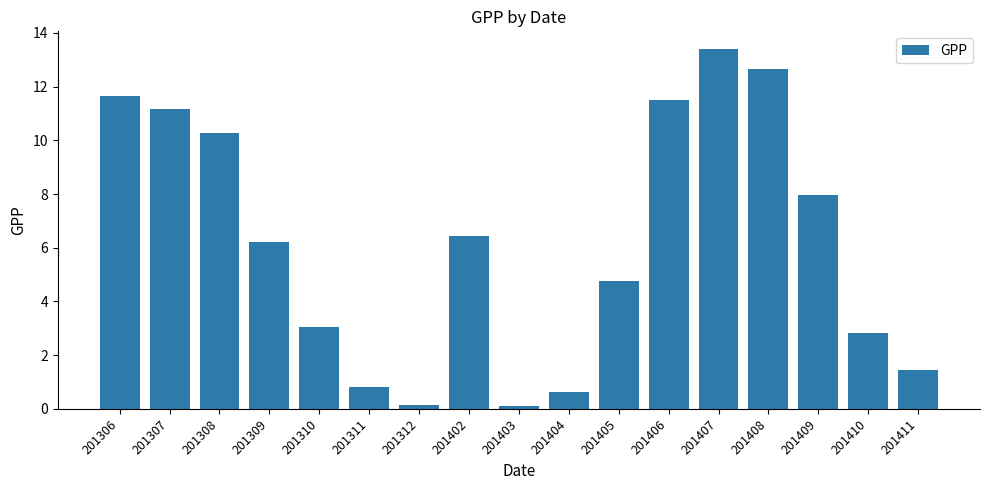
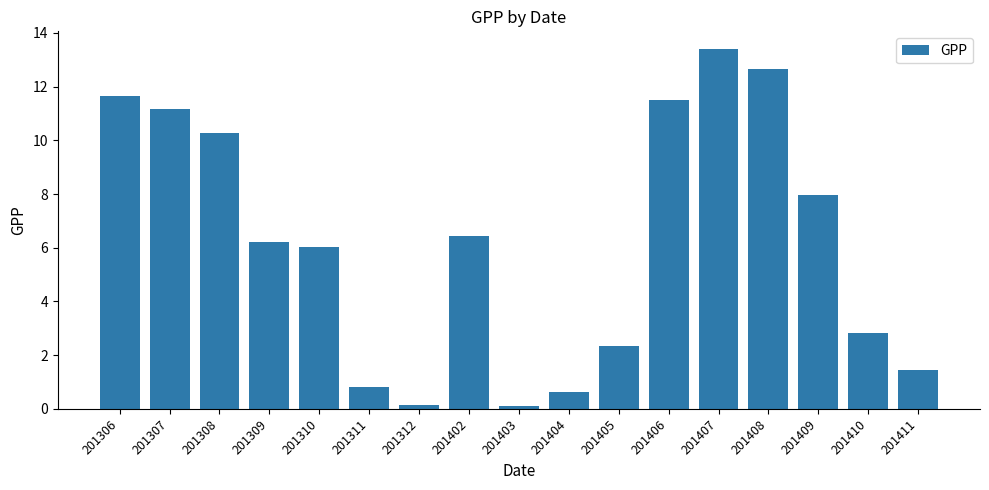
201310: 3.1 -> 6.0
201405: 4.7 -> 2.3
